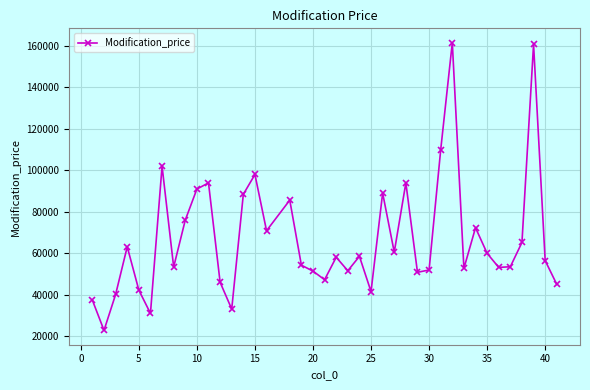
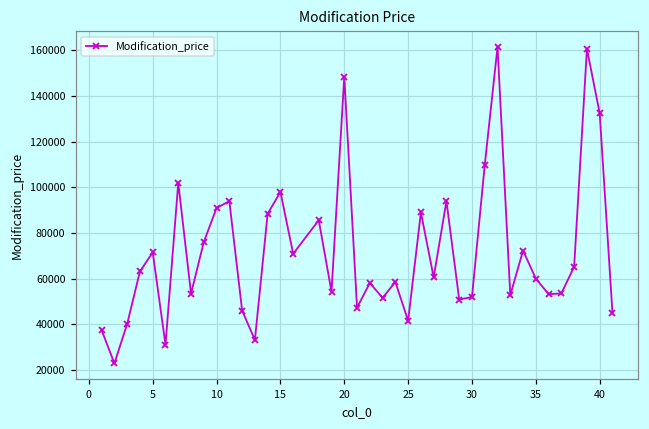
5: 42000 -> 71000
20: 51000 -> 148000
40: 56000 -> 132000
